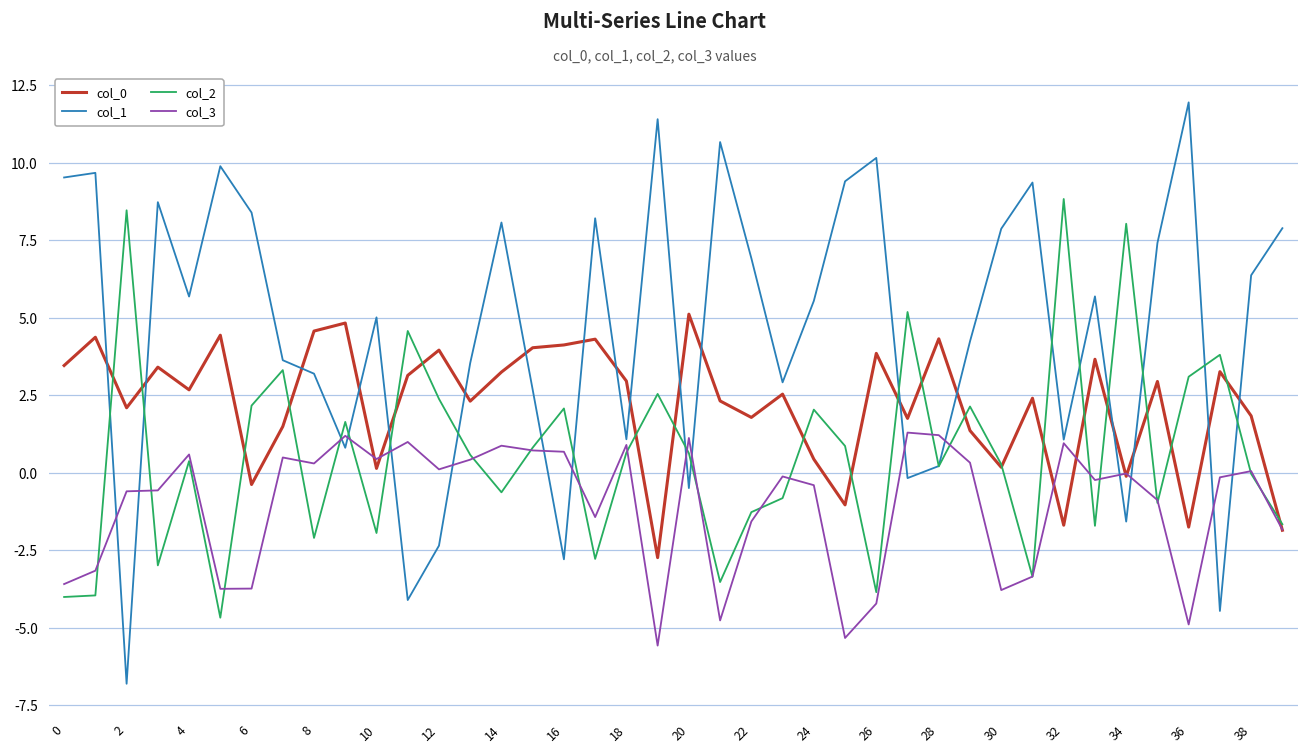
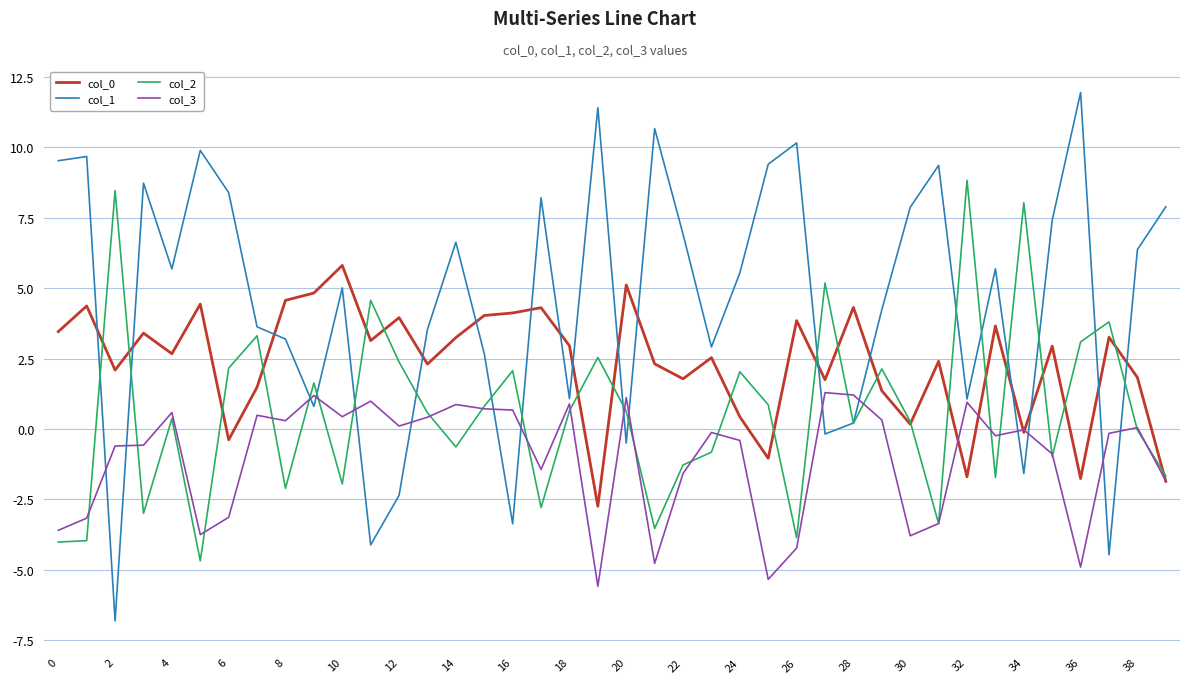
col_3, 6: -3.7 -> -3.1
col_0, 10: 0.1 -> 5.8
col_1, 14: 8.1 -> 6.6
col_1, 16: -2.8 -> -3.4
